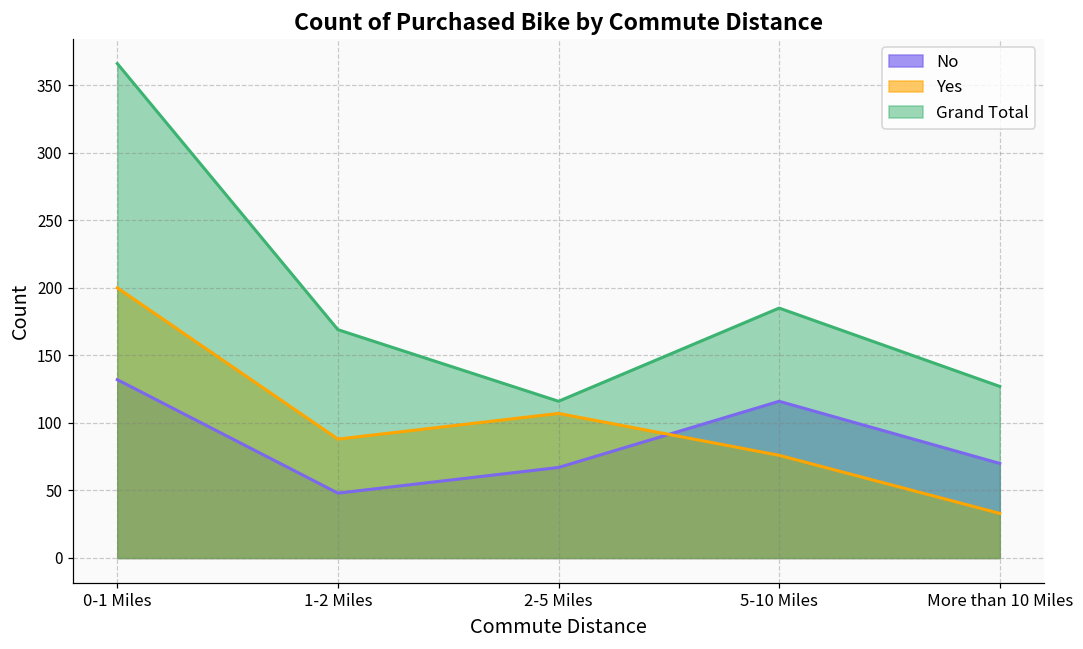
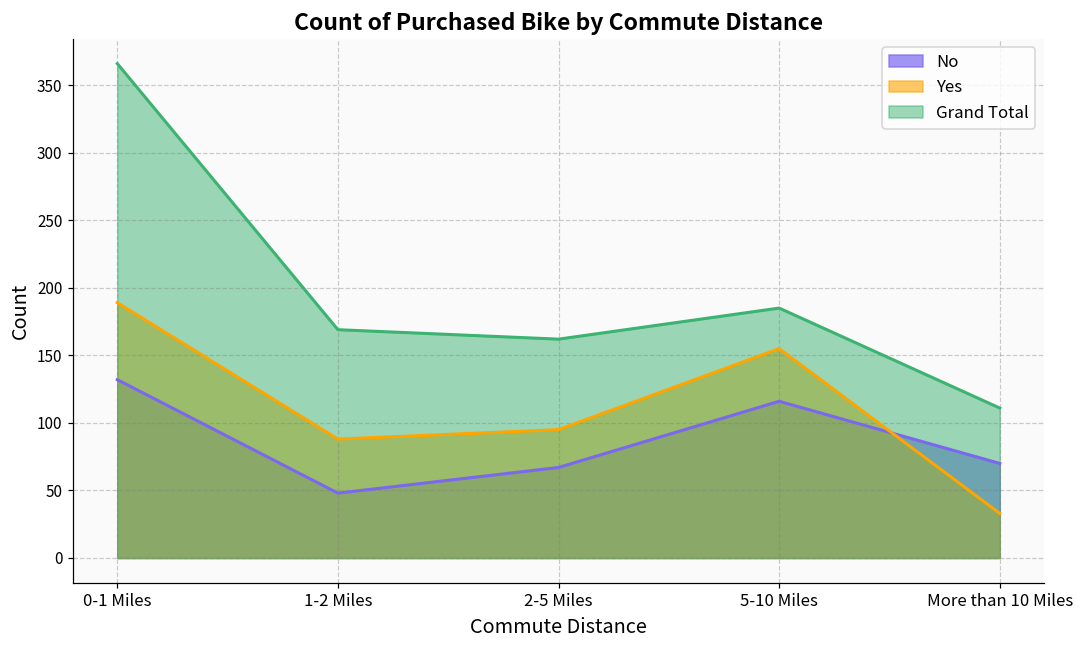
Yes, 0-1 Miles: 200 -> 189
Yes, 2-5 Miles: 107 -> 95
Grand Total, 2-5 Miles: 116 -> 162
Yes, 5-10 Miles: 76 -> 155
Grand Total, More than 10 Miles: 127 -> 111
